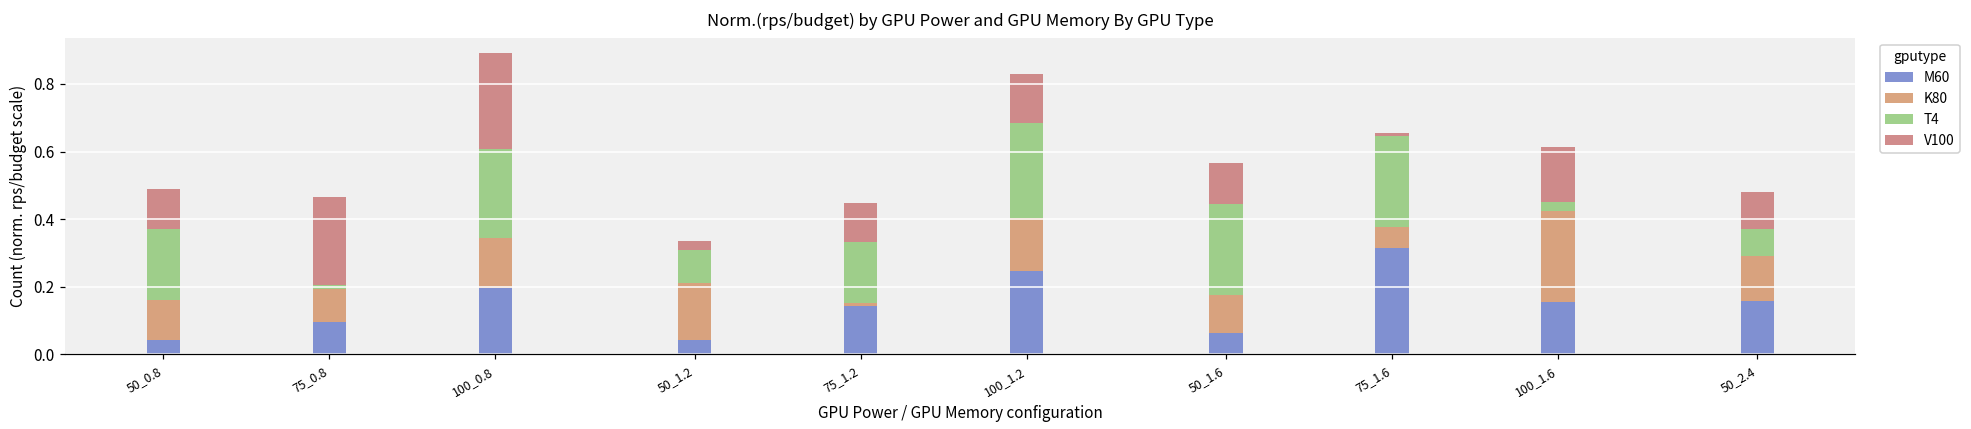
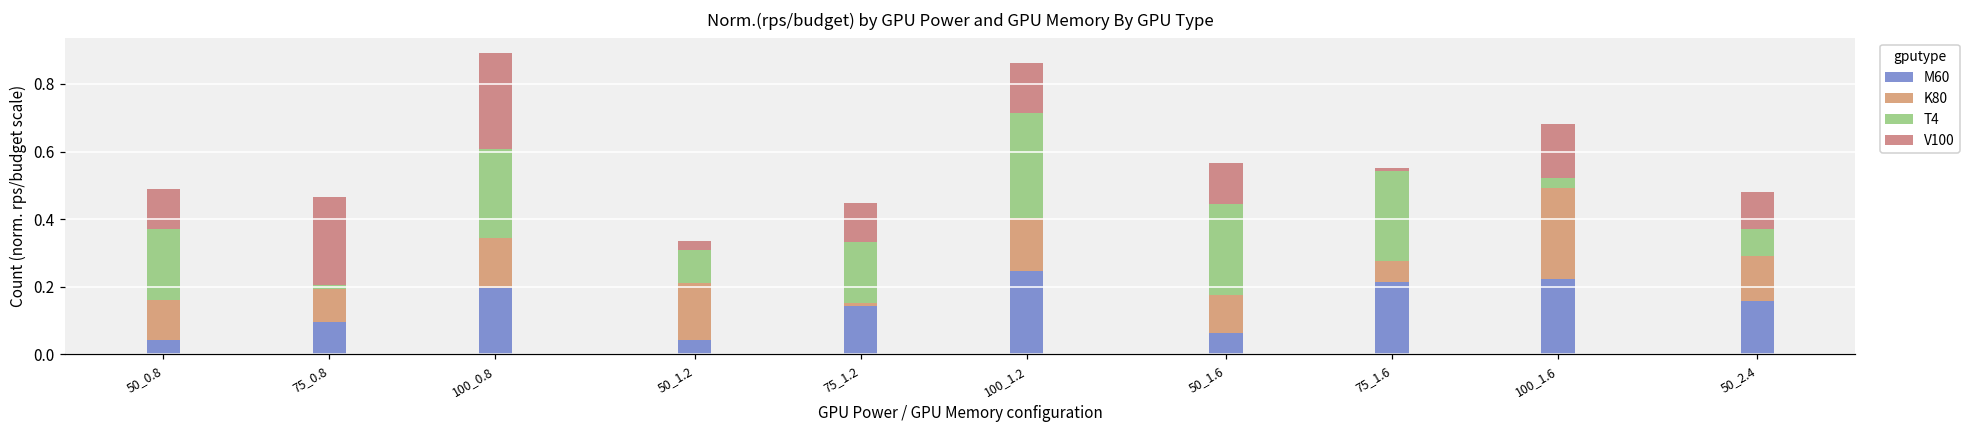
T4, 100_1.2: 0.28 -> 0.31
M60, 75_1.6: 0.32 -> 0.21
M60, 100_1.6: 0.15 -> 0.22
